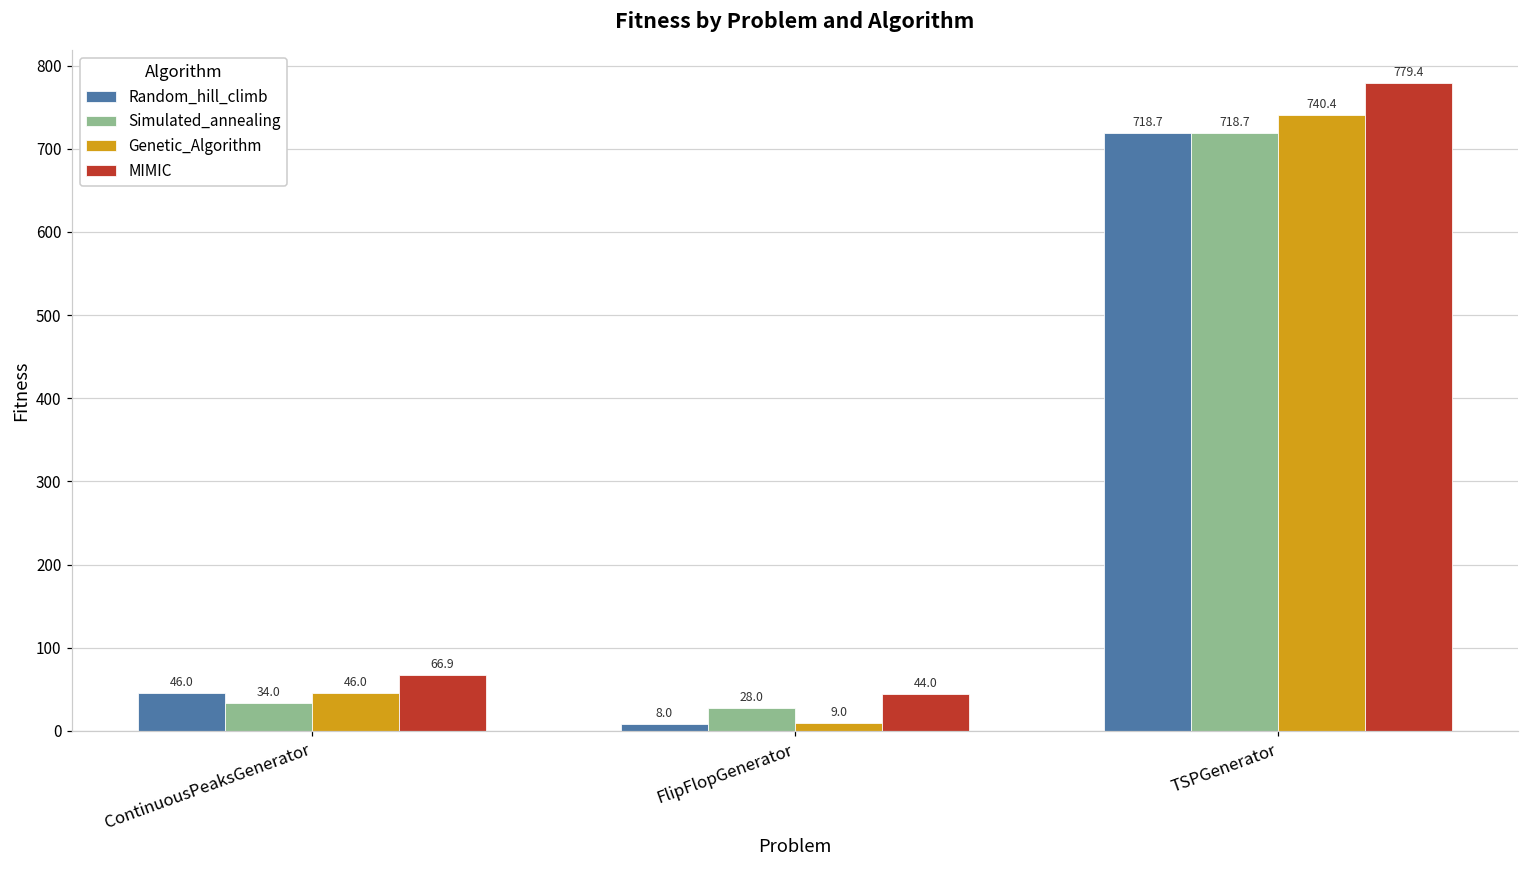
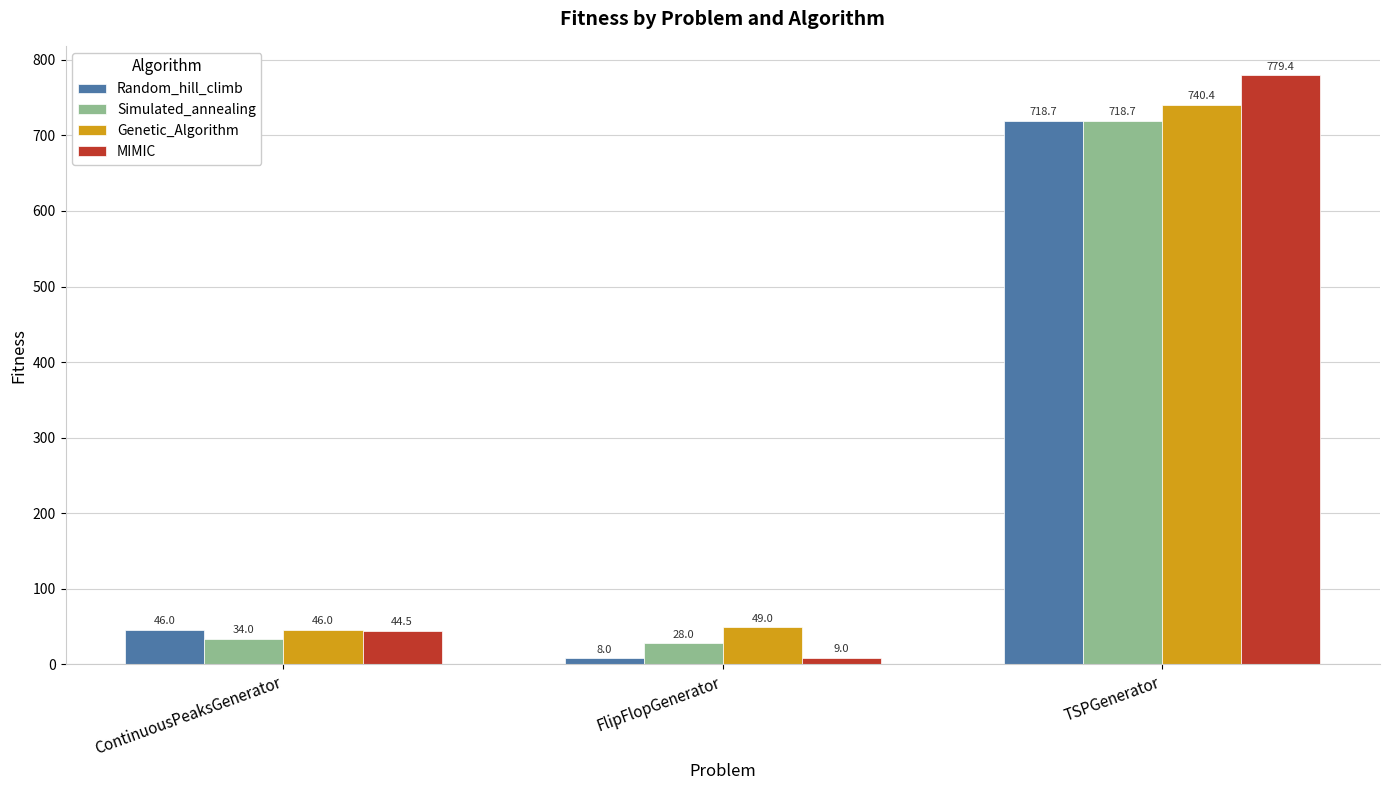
MIMIC, ContinuousPeaksGenerator: 66.9 -> 44.5
Genetic_Algorithm, FlipFlopGenerator: 9.0 -> 49.0
MIMIC, FlipFlopGenerator: 44.0 -> 9.0
